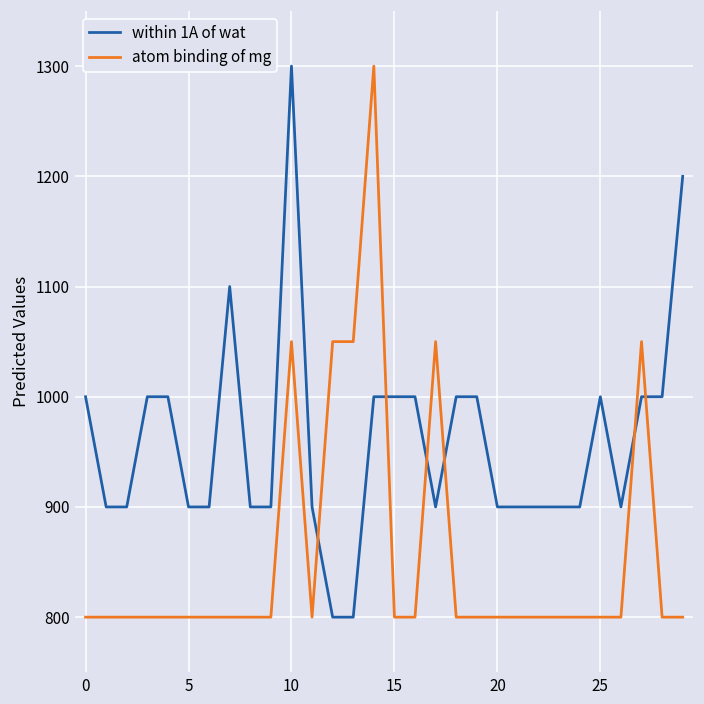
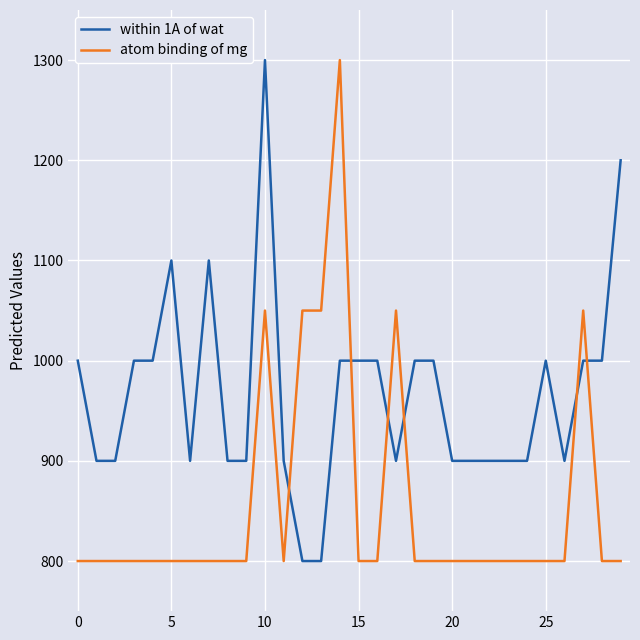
within 1A of wat, 5: 900 -> 1100
